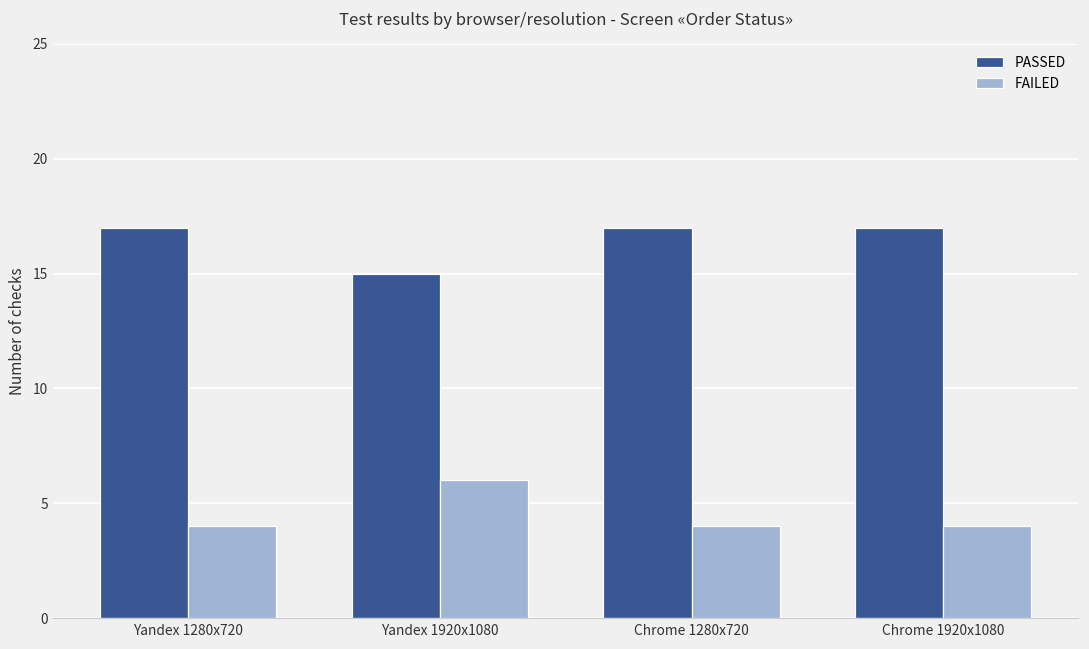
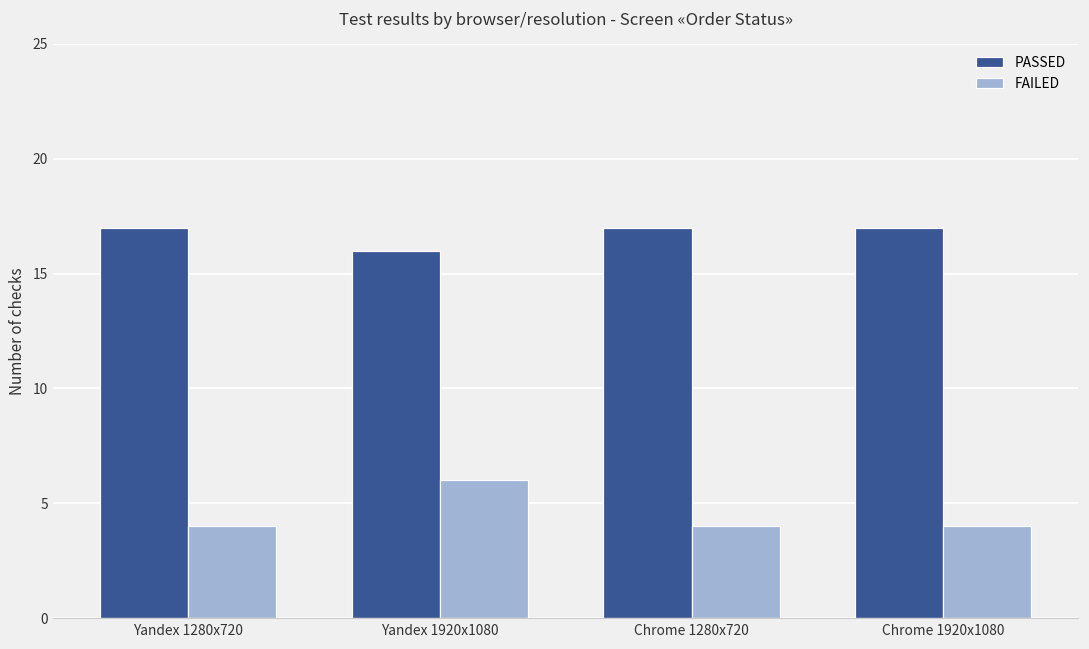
PASSED, Yandex 1920x1080: 15 -> 16
